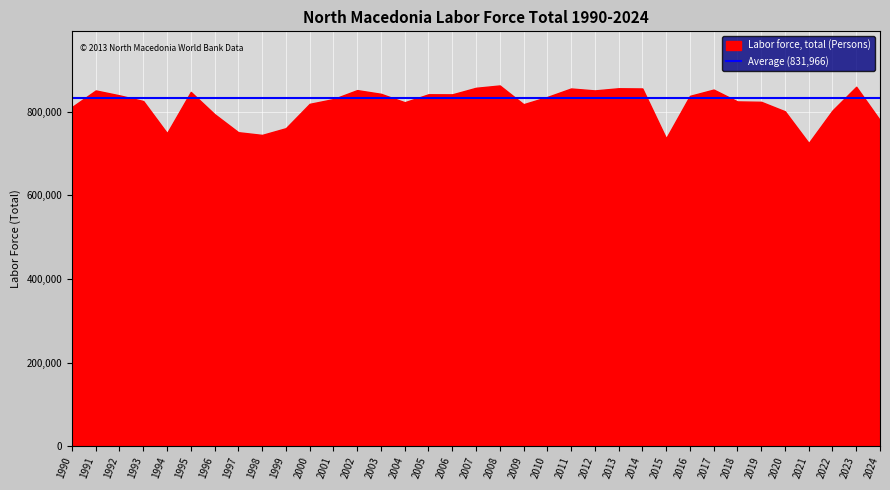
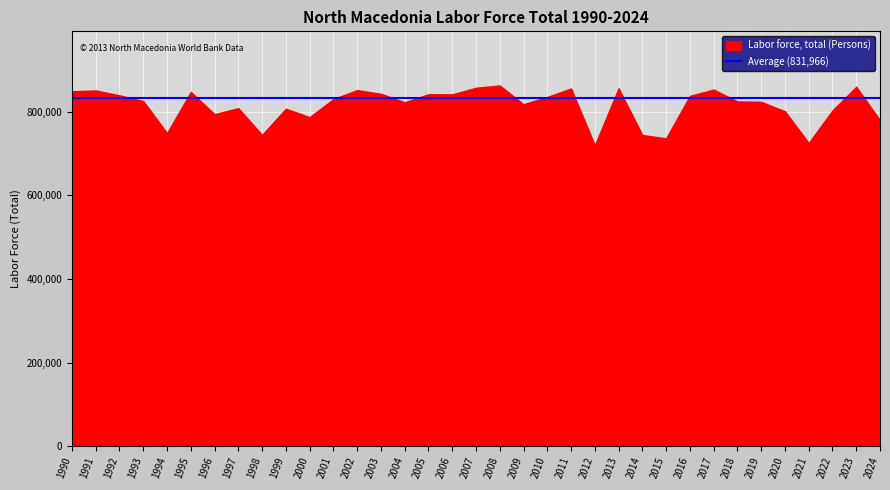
Labor force, total (Persons), 1990: 810,000 -> 850,000
Labor force, total (Persons), 1997: 750,000 -> 810,000
Labor force, total (Persons), 1999: 760,000 -> 810,000
Labor force, total (Persons), 2000: 820,000 -> 790,000
Labor force, total (Persons), 2012: 850,000 -> 720,000
Labor force, total (Persons), 2014: 860,000 -> 740,000
